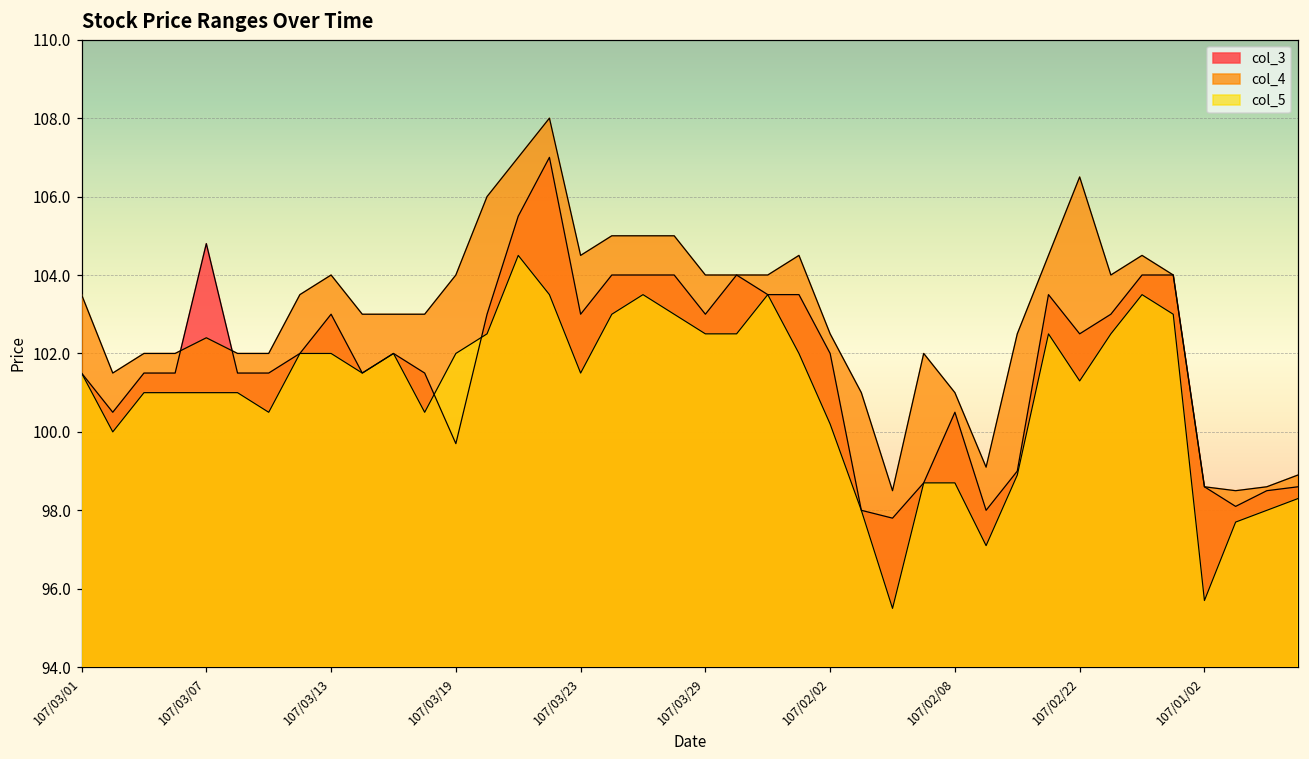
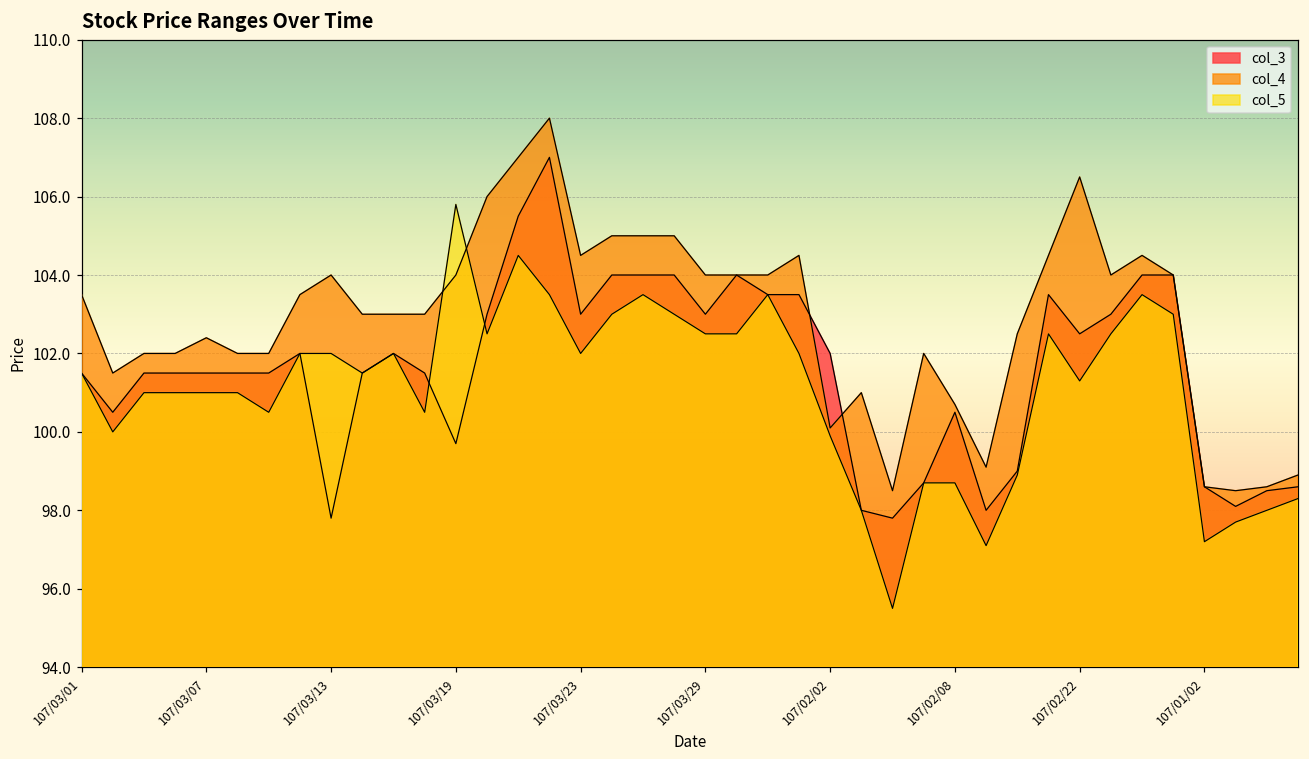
col_3, 107/03/07: 104.8 -> 101.5
col_3, 107/03/13: 103.0 -> 97.8
col_5, 107/03/19: 102.0 -> 105.8
col_5, 107/03/23: 101.5 -> 102.0
col_4, 107/02/02: 102.5 -> 100.1
col_5, 107/02/02: 100.2 -> 99.9
col_4, 107/02/08: 101.0 -> 100.7
col_5, 107/01/02: 95.7 -> 97.2
